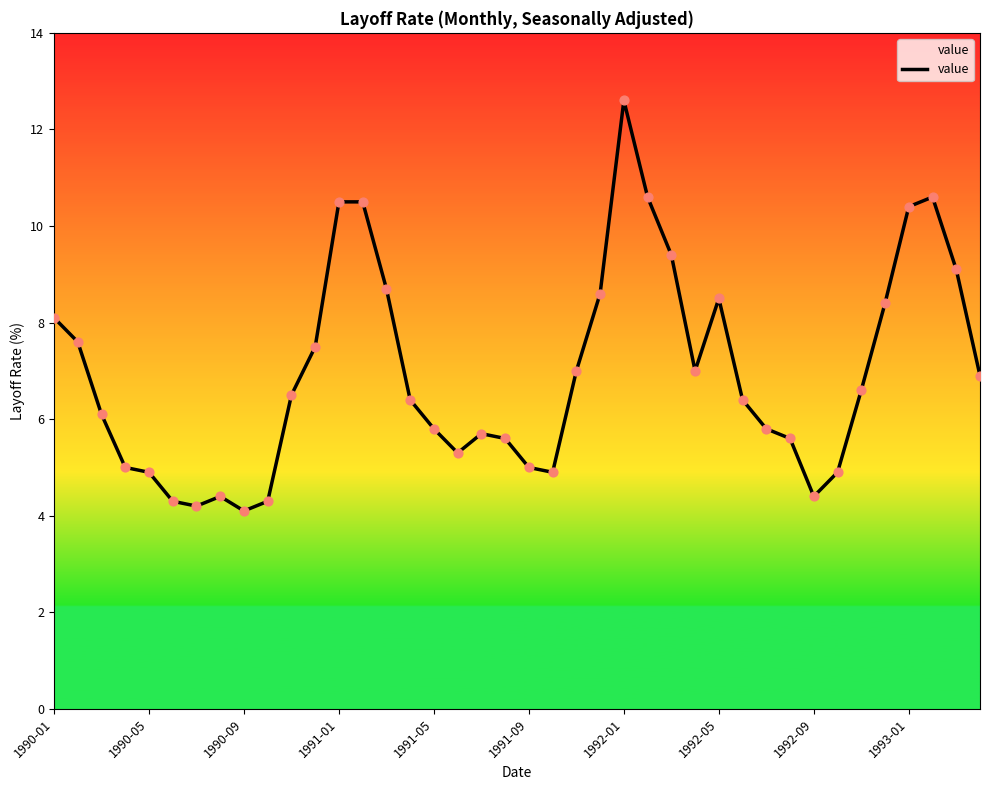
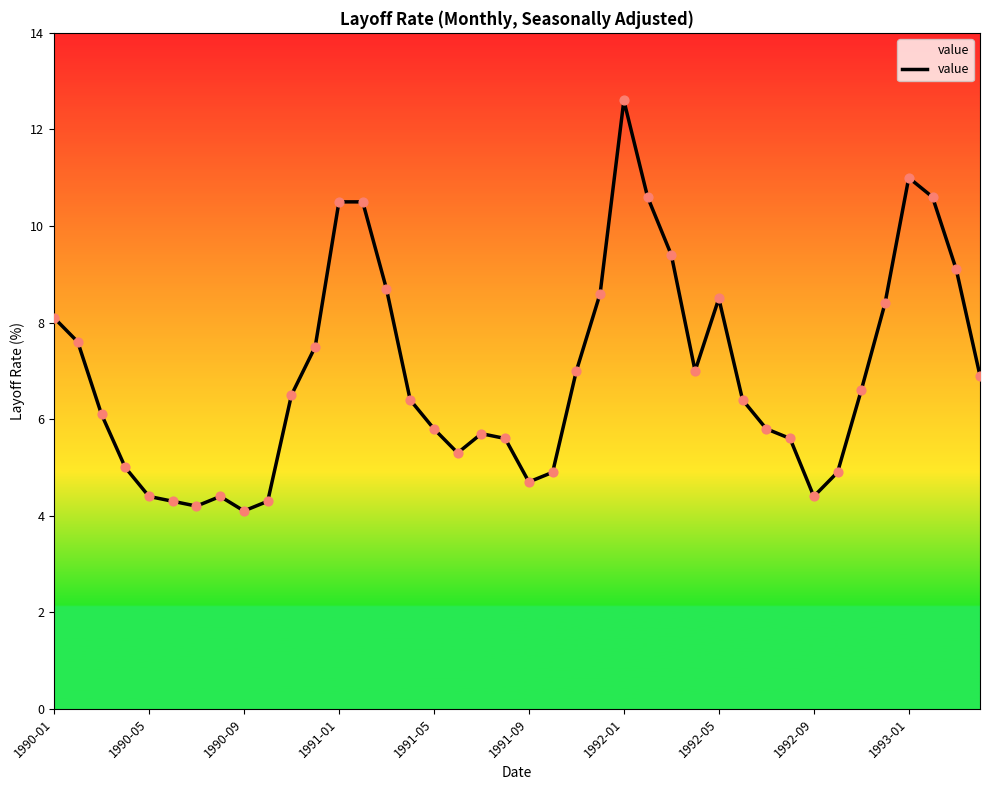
1990-05: 4.9 -> 4.4
1991-09: 5.0 -> 4.7
1993-01: 10.4 -> 11.0
